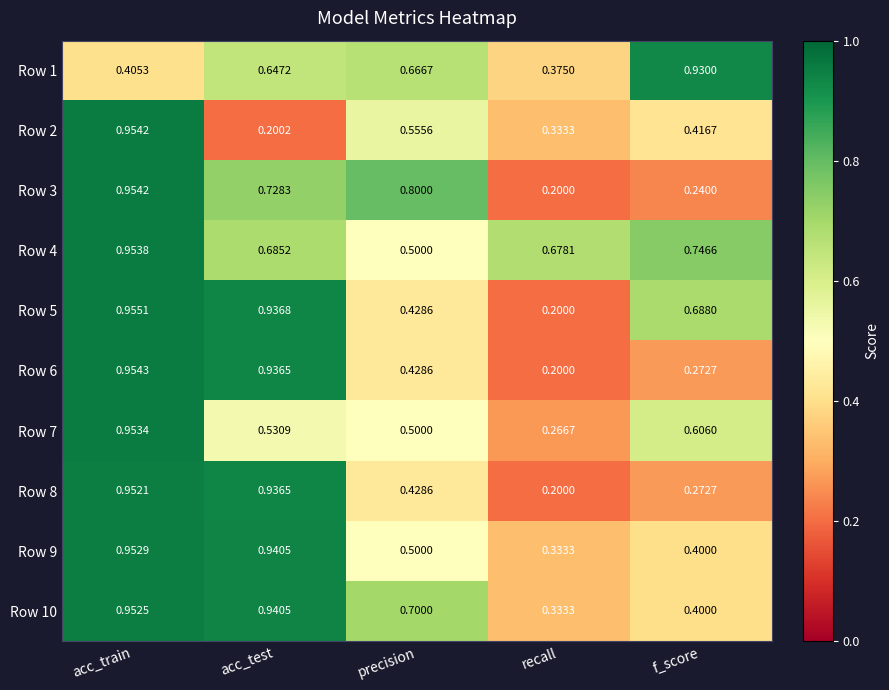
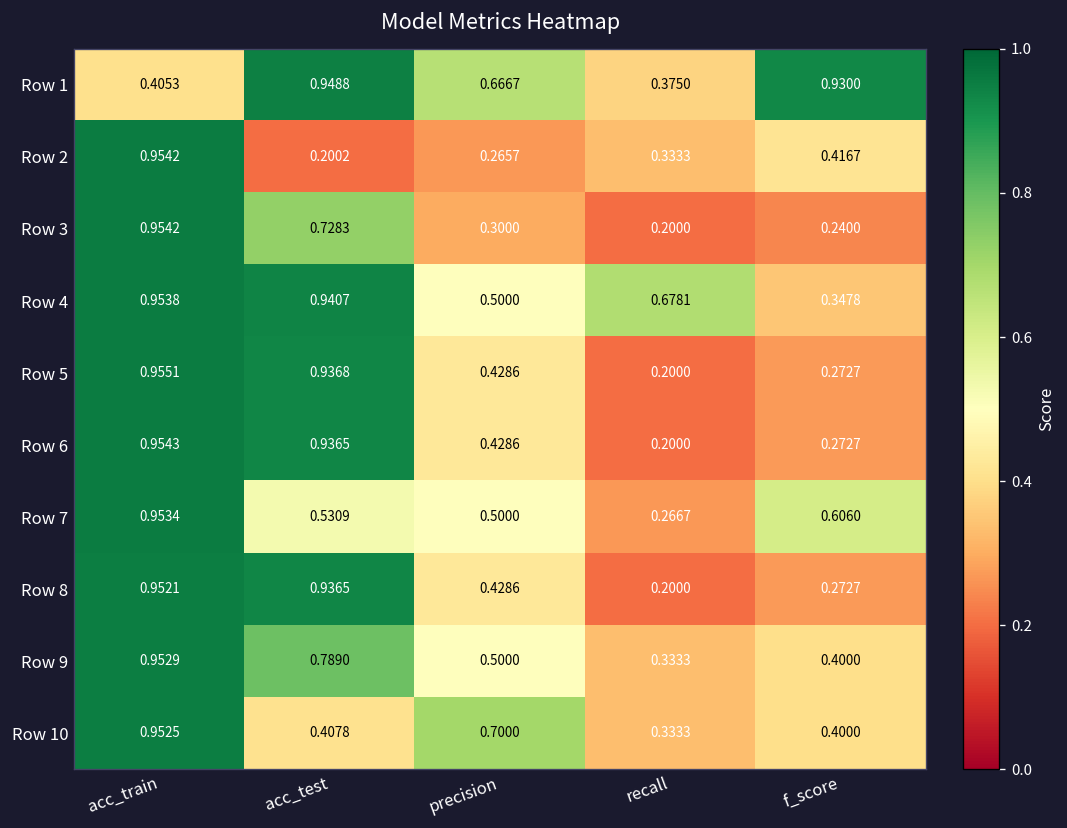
Row 1, acc_test: 0.6472 -> 0.9488
Row 2, precision: 0.5556 -> 0.2657
Row 3, precision: 0.8000 -> 0.3000
Row 4, acc_test: 0.6852 -> 0.9407
Row 4, f_score: 0.7466 -> 0.3478
Row 5, f_score: 0.6880 -> 0.2727
Row 9, acc_test: 0.9405 -> 0.7890
Row 10, acc_test: 0.9405 -> 0.4078
